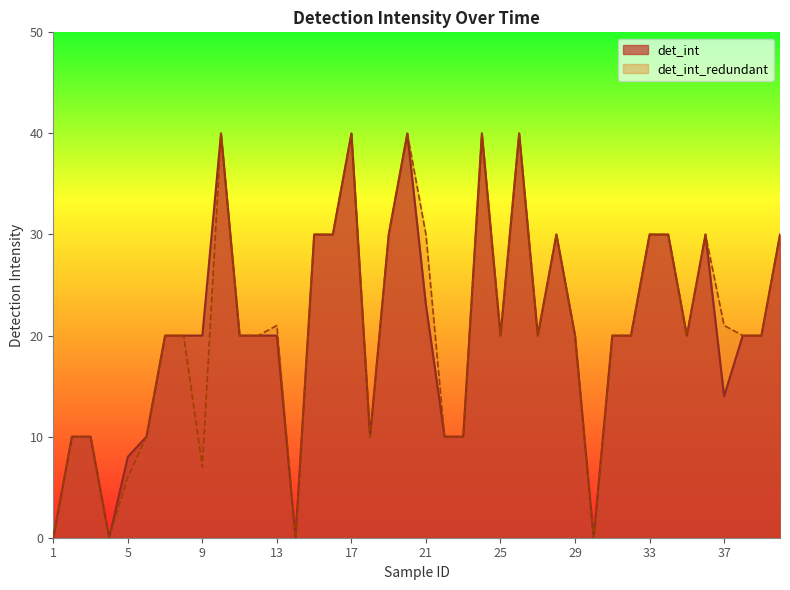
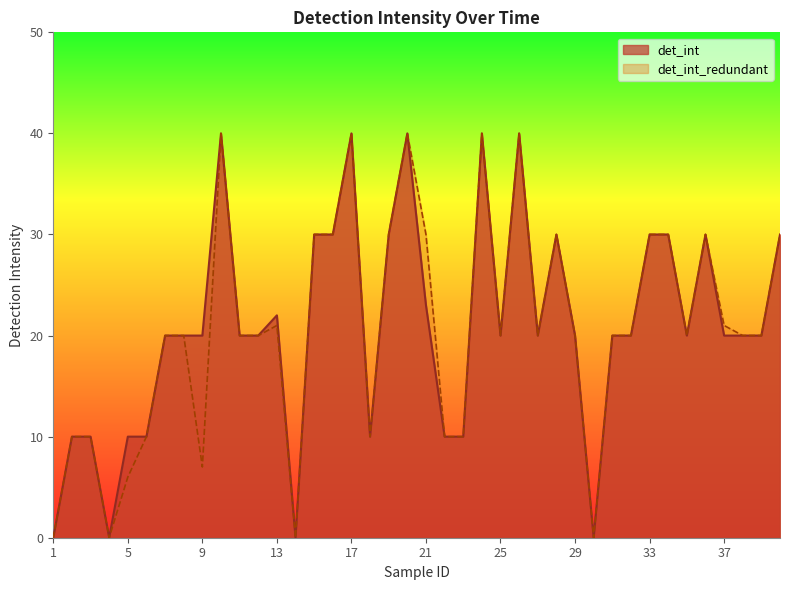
det_int, 5: 8 -> 10
det_int, 13: 20 -> 22
det_int, 37: 14 -> 20
